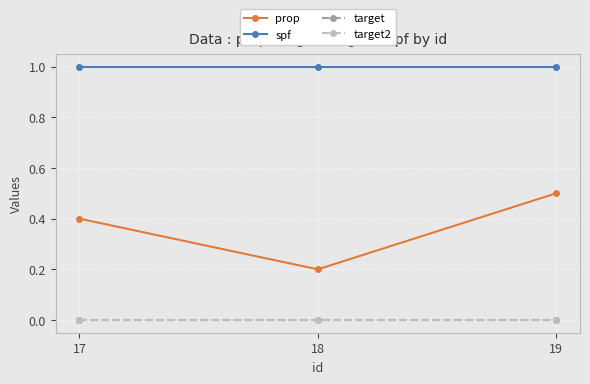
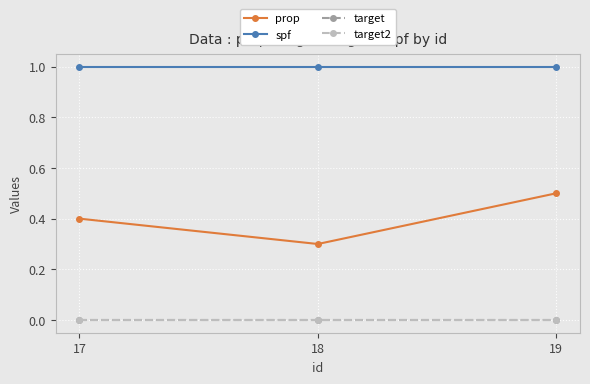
prop, 18: 0.2 -> 0.3
